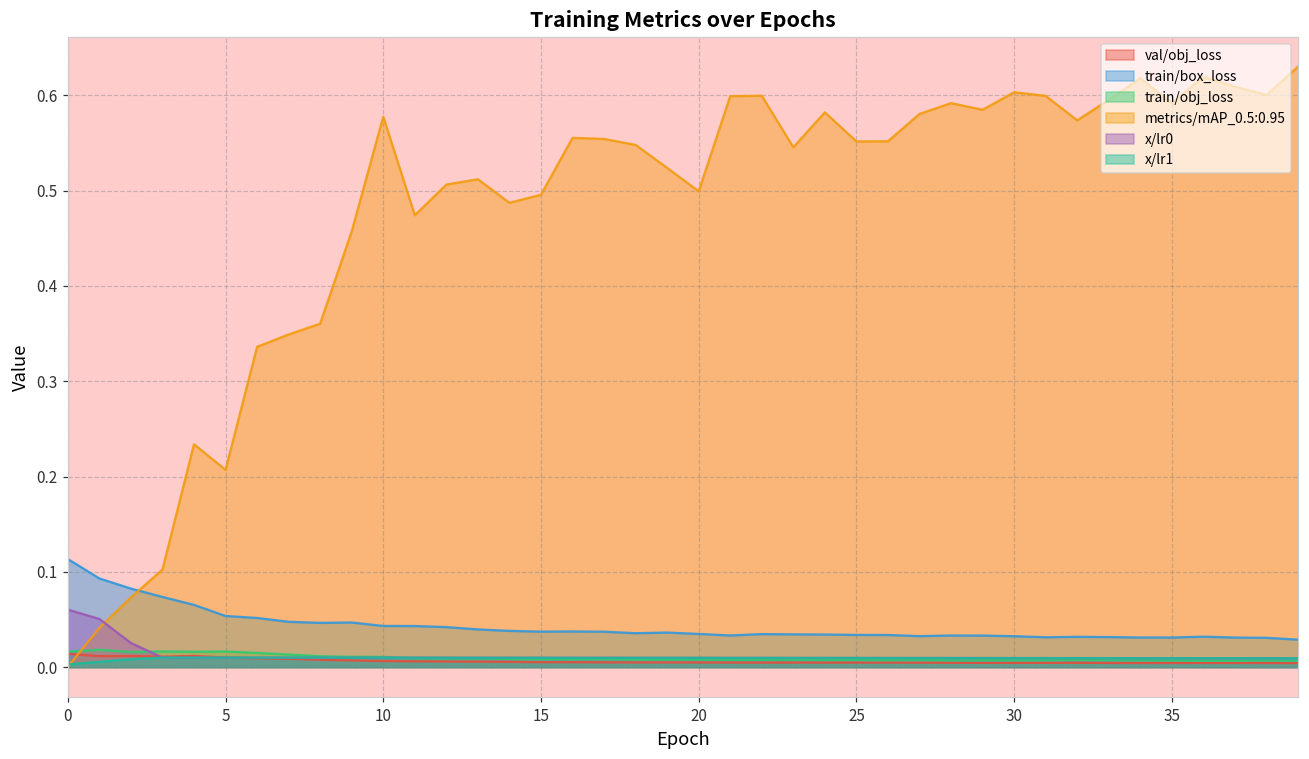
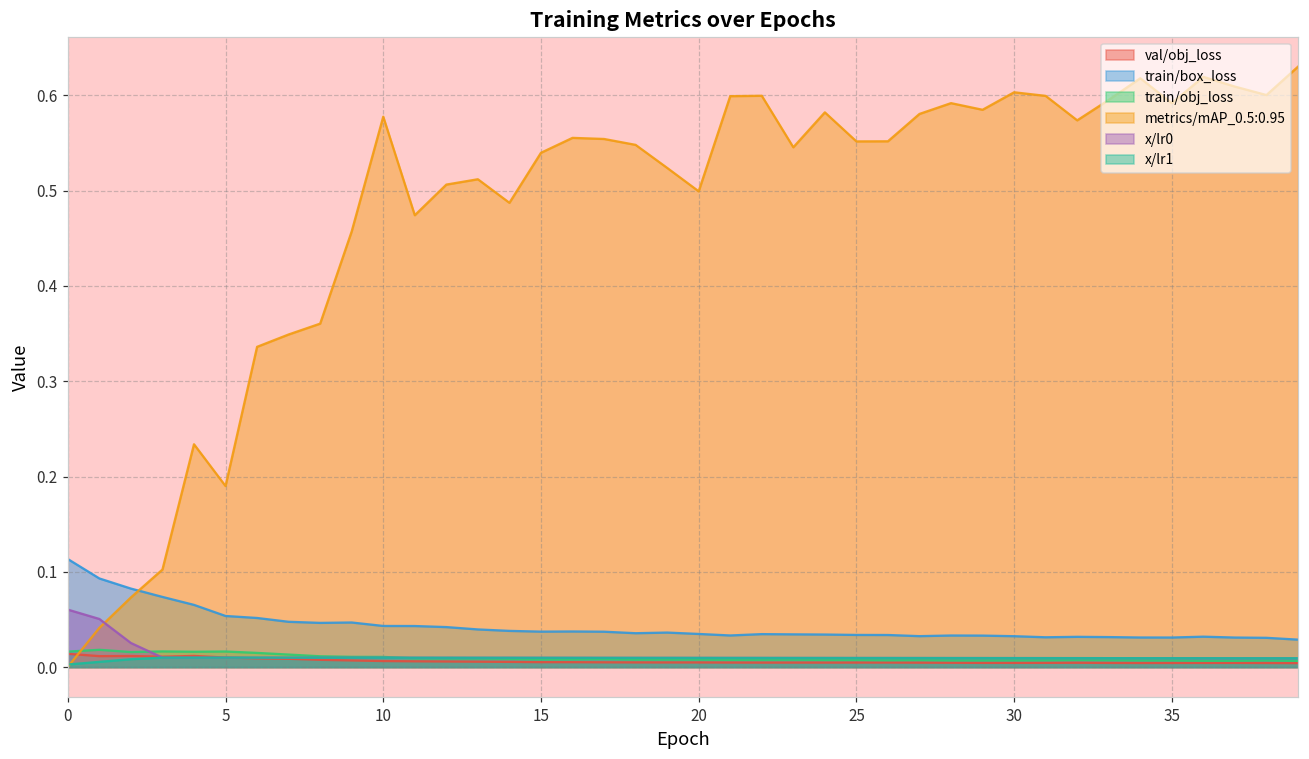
metrics/mAP_0.5:0.95, 5: 0.21 -> 0.19
metrics/mAP_0.5:0.95, 15: 0.50 -> 0.54
